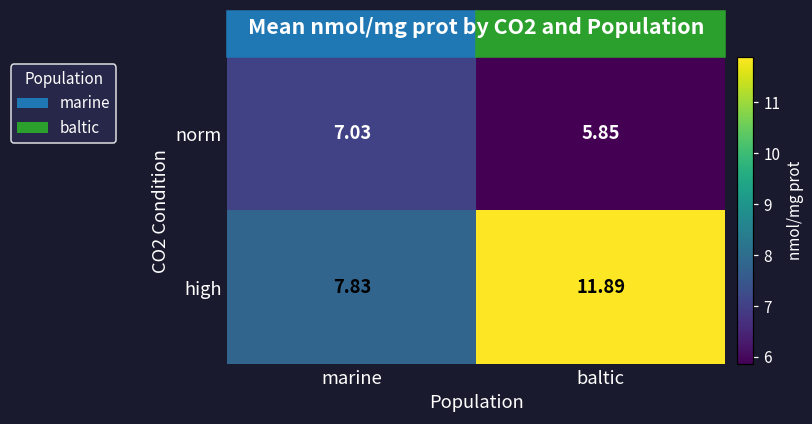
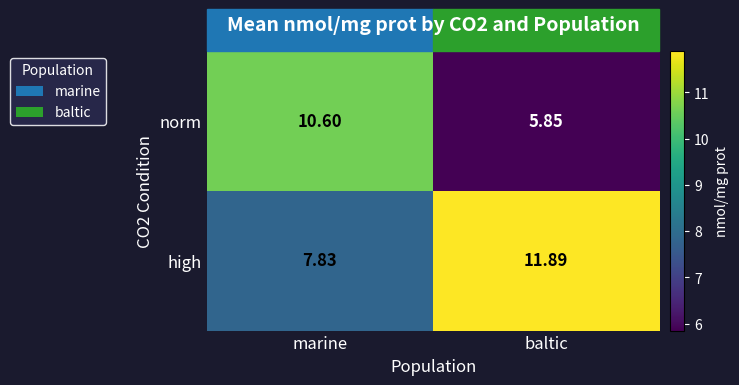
norm, marine: 7.03 -> 10.60
